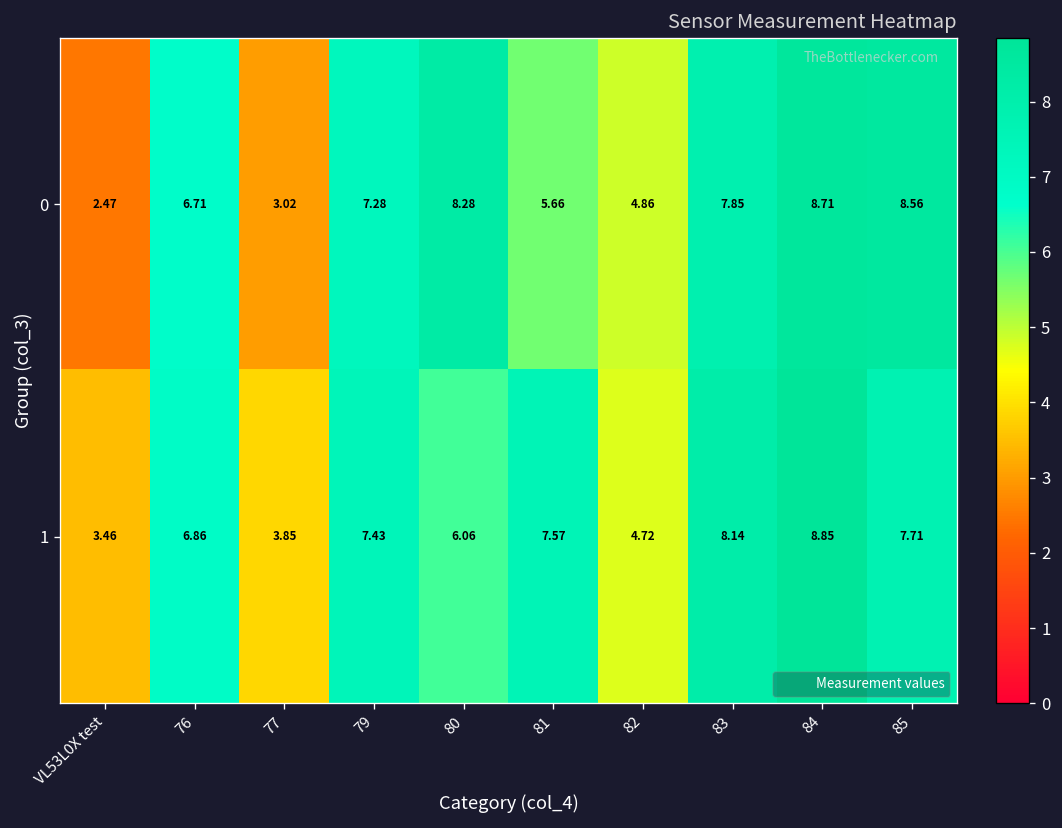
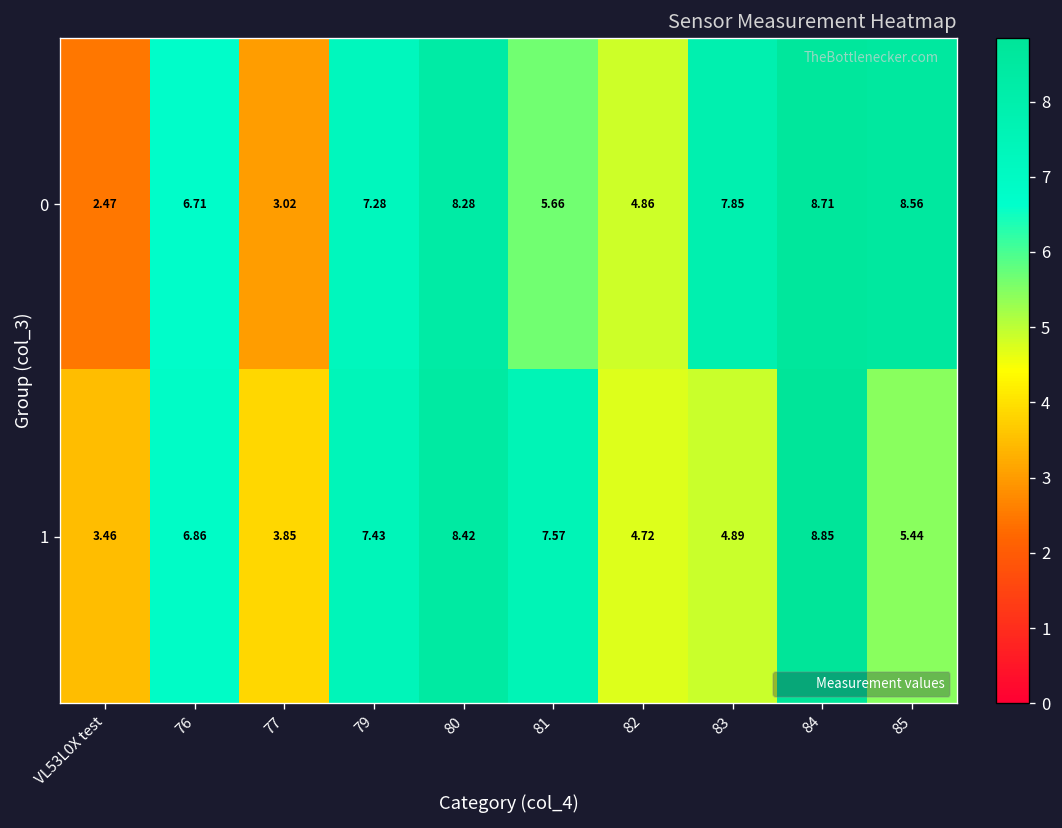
1, 80: 6.06 -> 8.42
1, 83: 8.14 -> 4.89
1, 85: 7.71 -> 5.44
